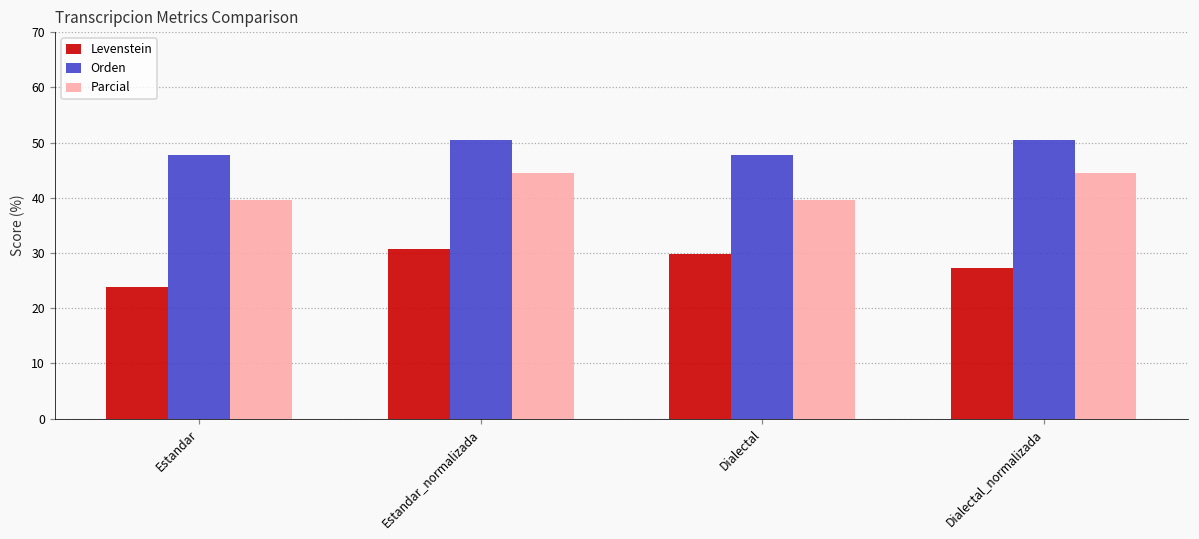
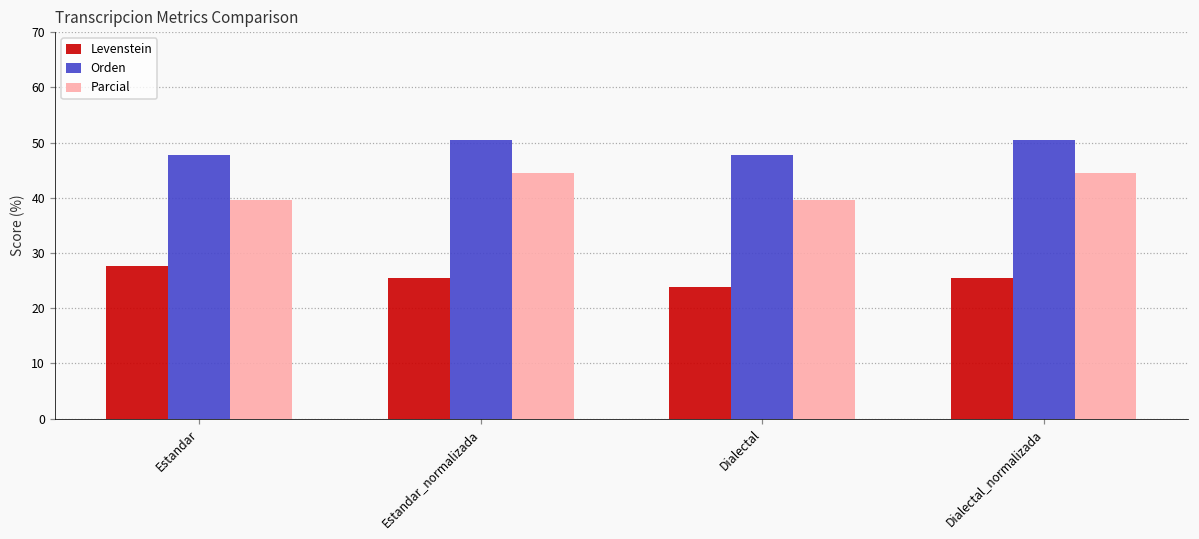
Levenstein, Estandar: 24 -> 28
Levenstein, Estandar_normalizada: 31 -> 26
Levenstein, Dialectal: 30 -> 24
Levenstein, Dialectal_normalizada: 27 -> 26
